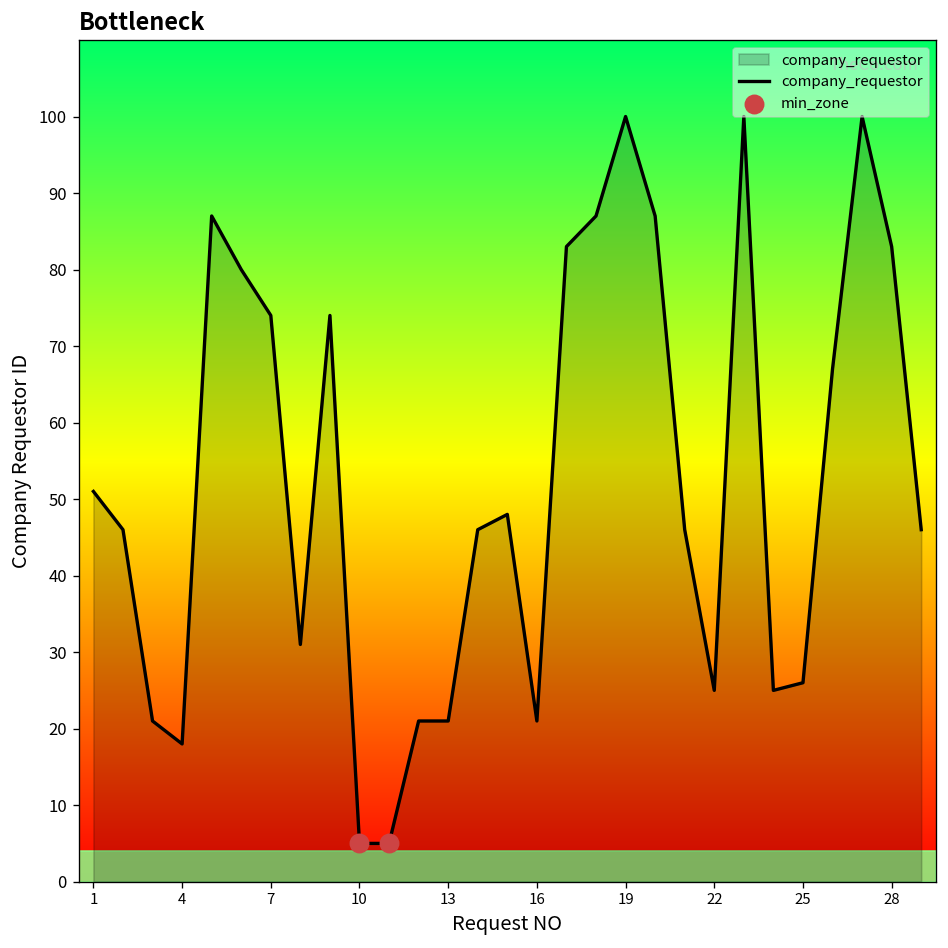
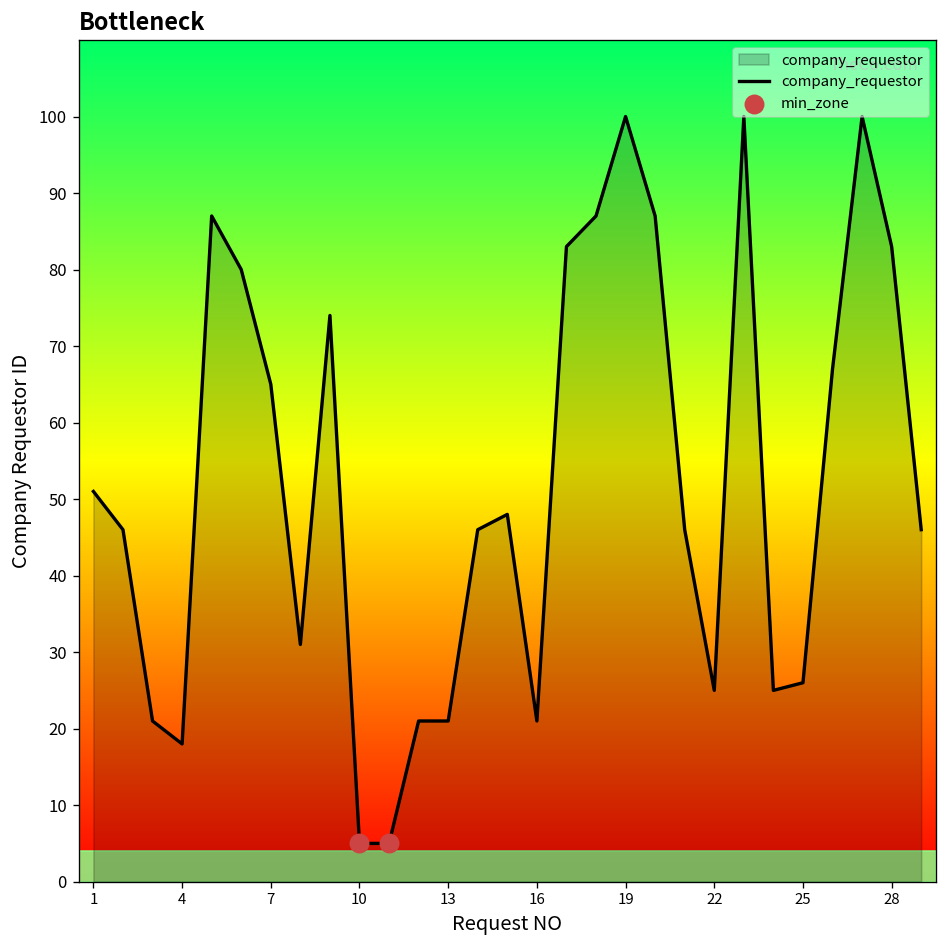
company_requestor, 7: 74 -> 65
